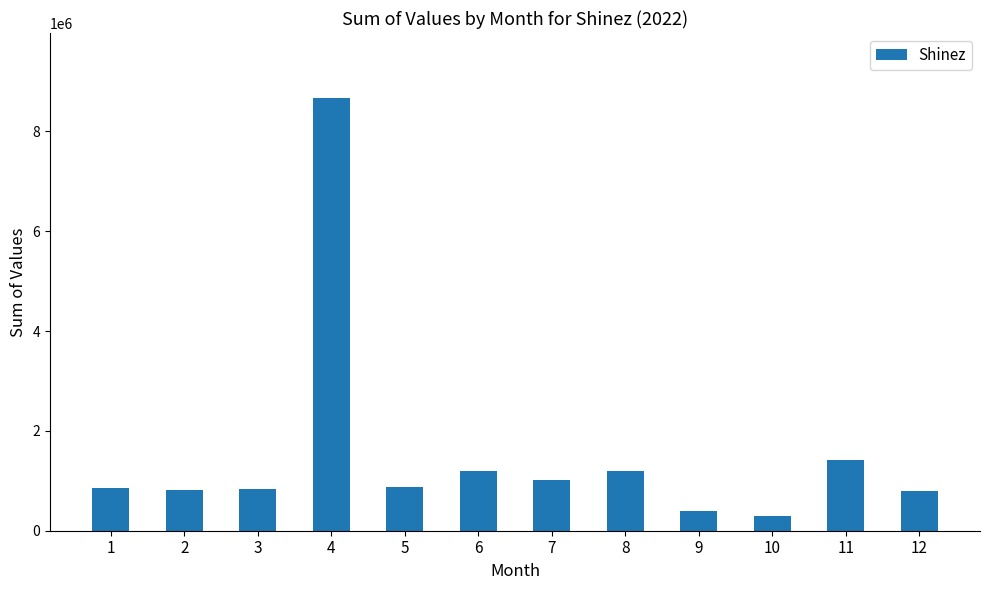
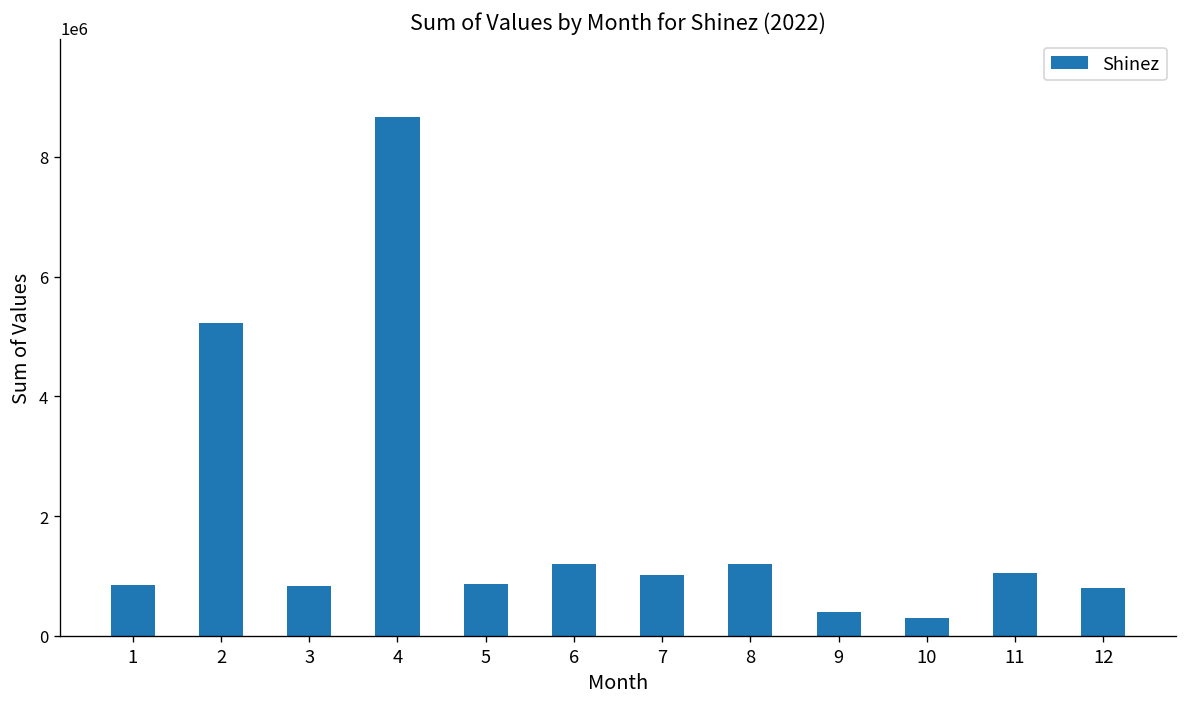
2: 800000 -> 5200000
11: 1400000 -> 1100000
